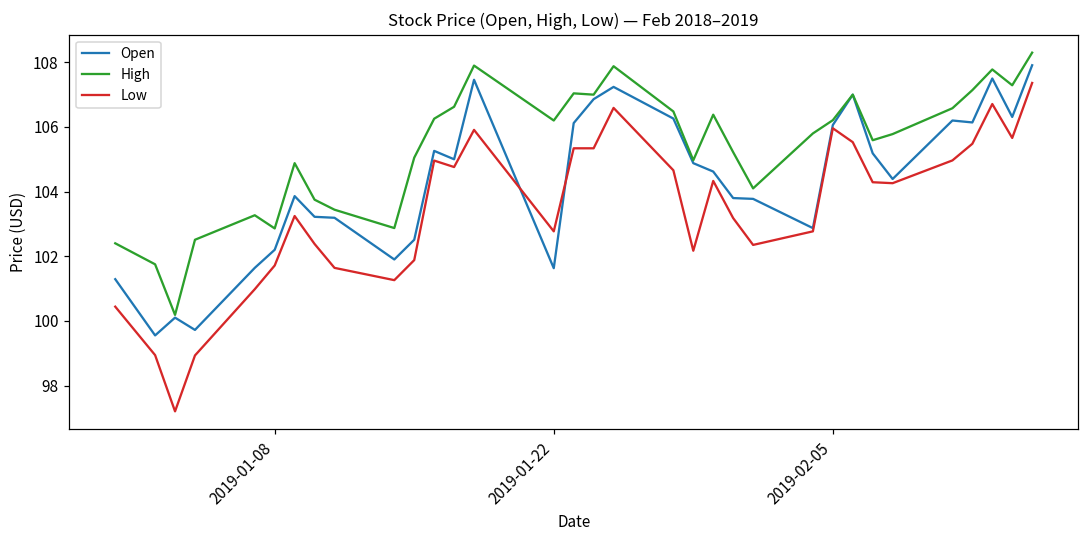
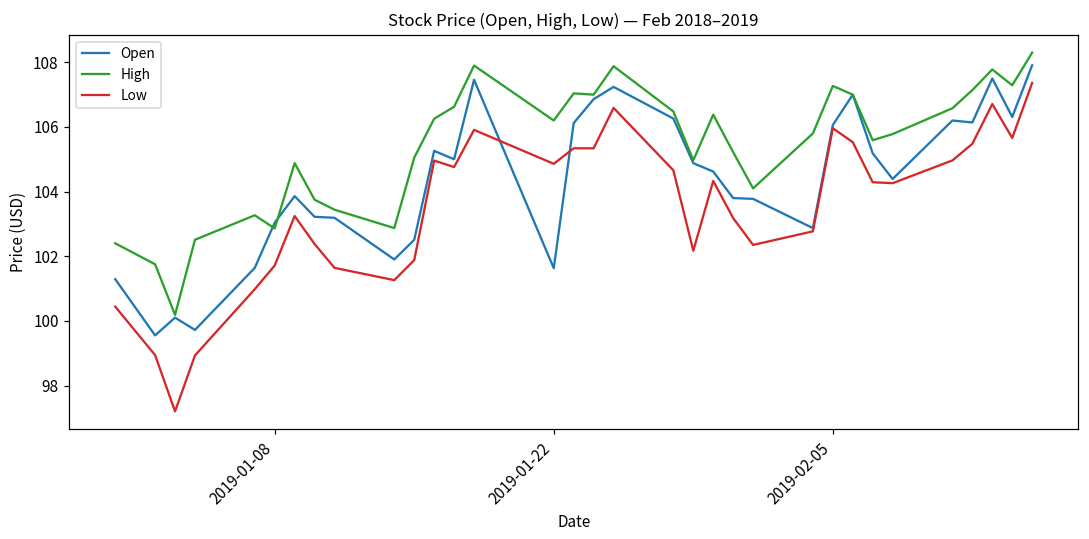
Open, 2019-01-08: 102.2 -> 103.0
Low, 2019-01-22: 102.8 -> 104.9
High, 2019-02-05: 106.2 -> 107.3
